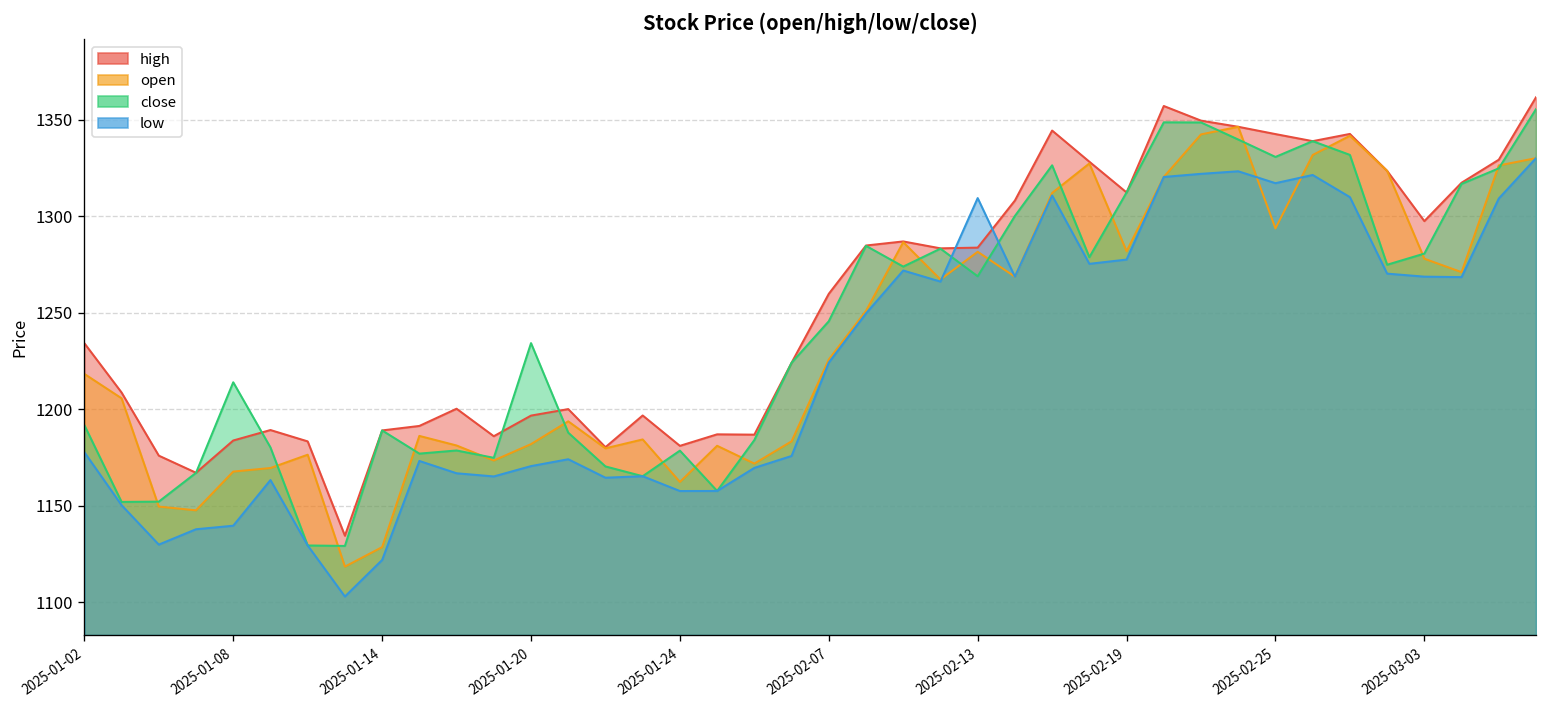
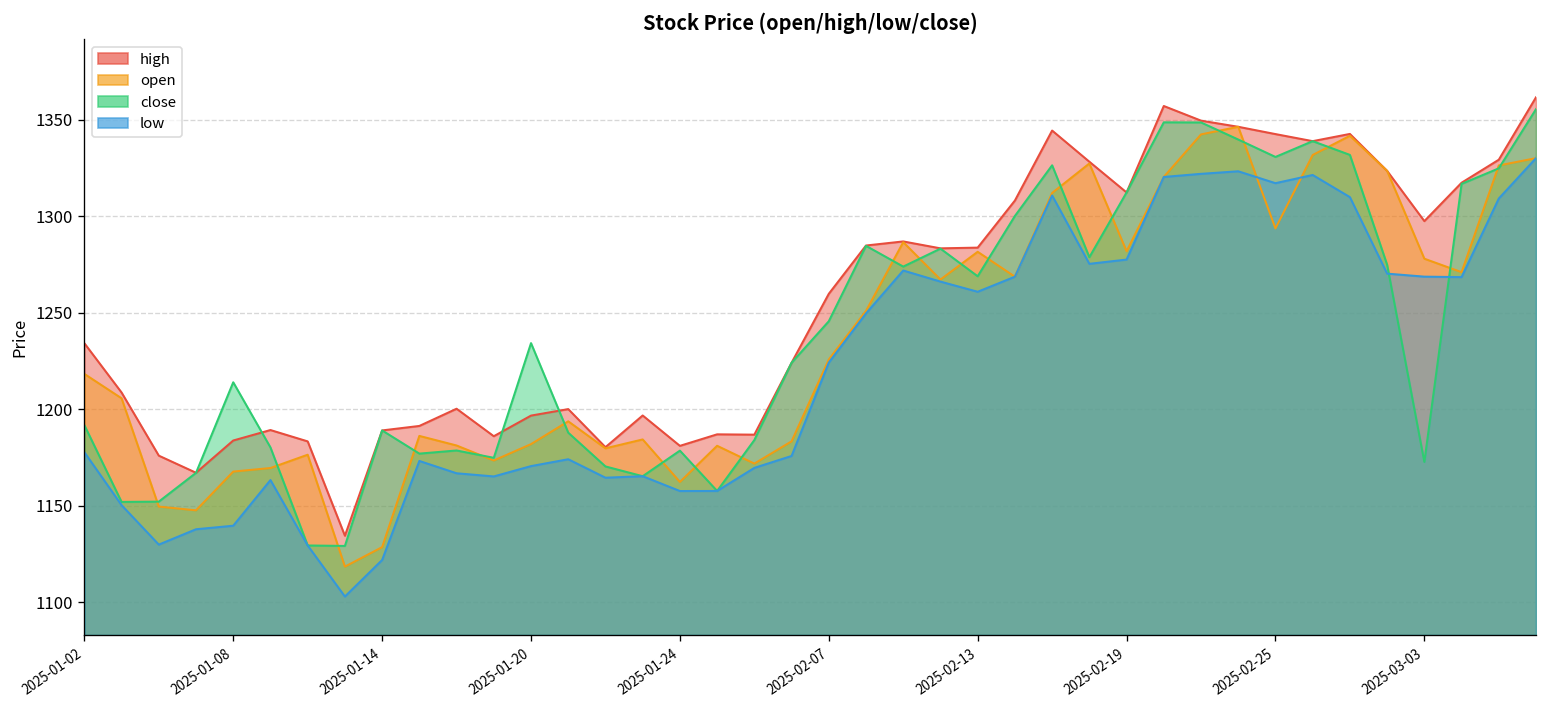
low, 2025-02-13: 1309 -> 1261
close, 2025-03-03: 1281 -> 1173
